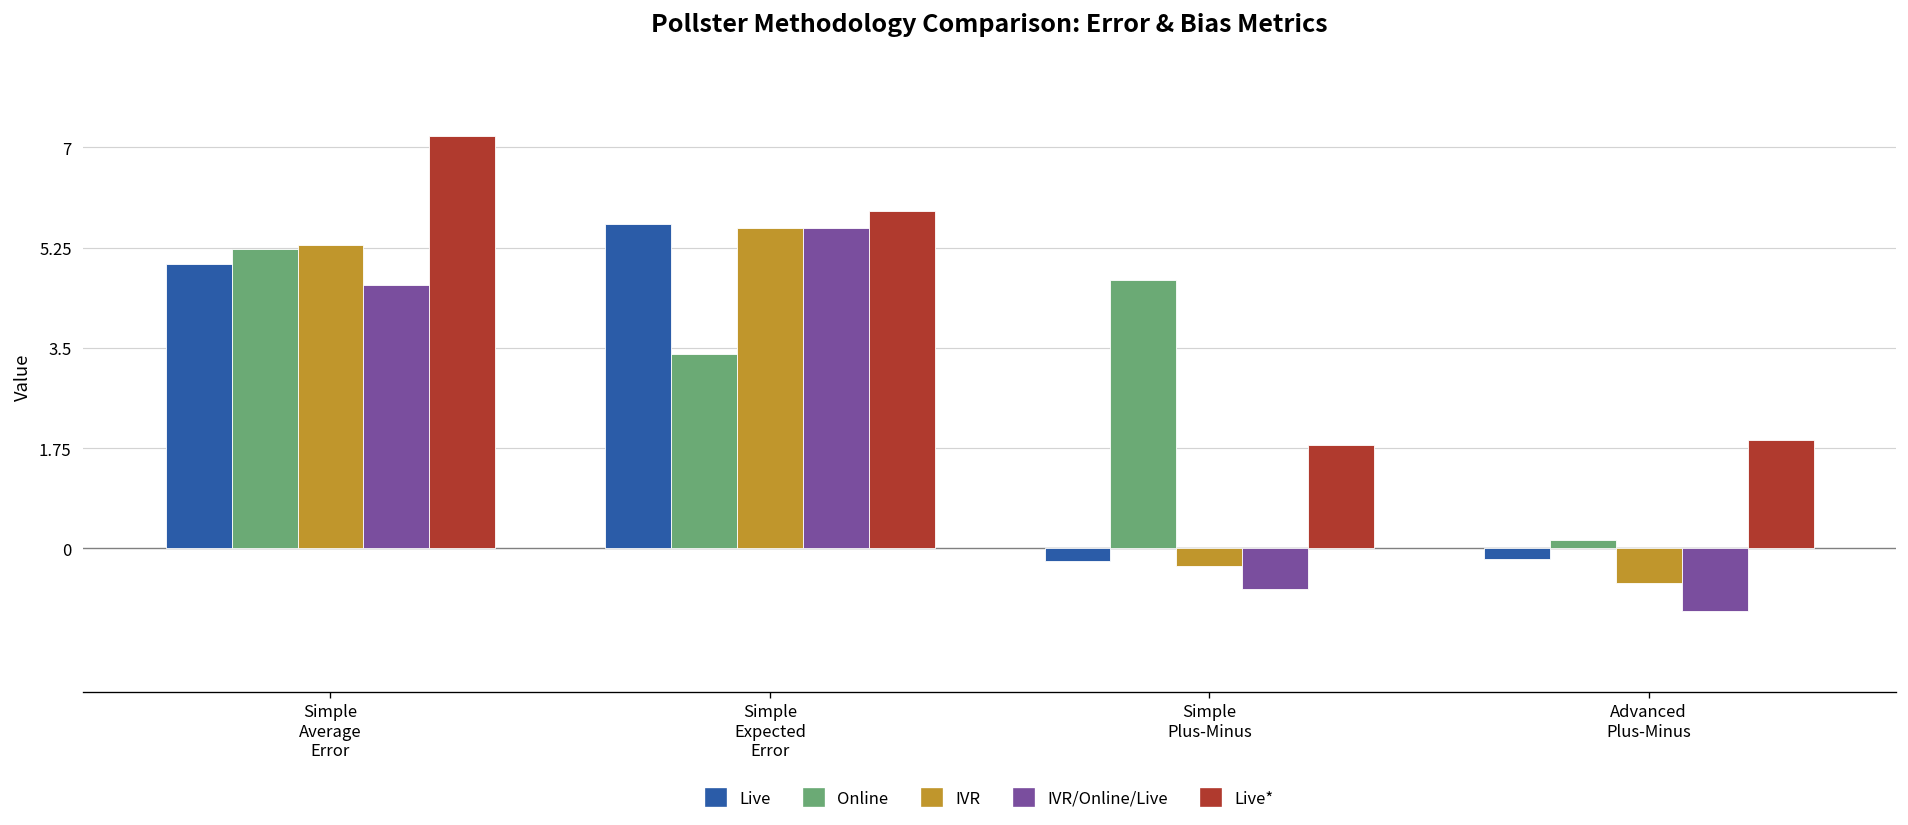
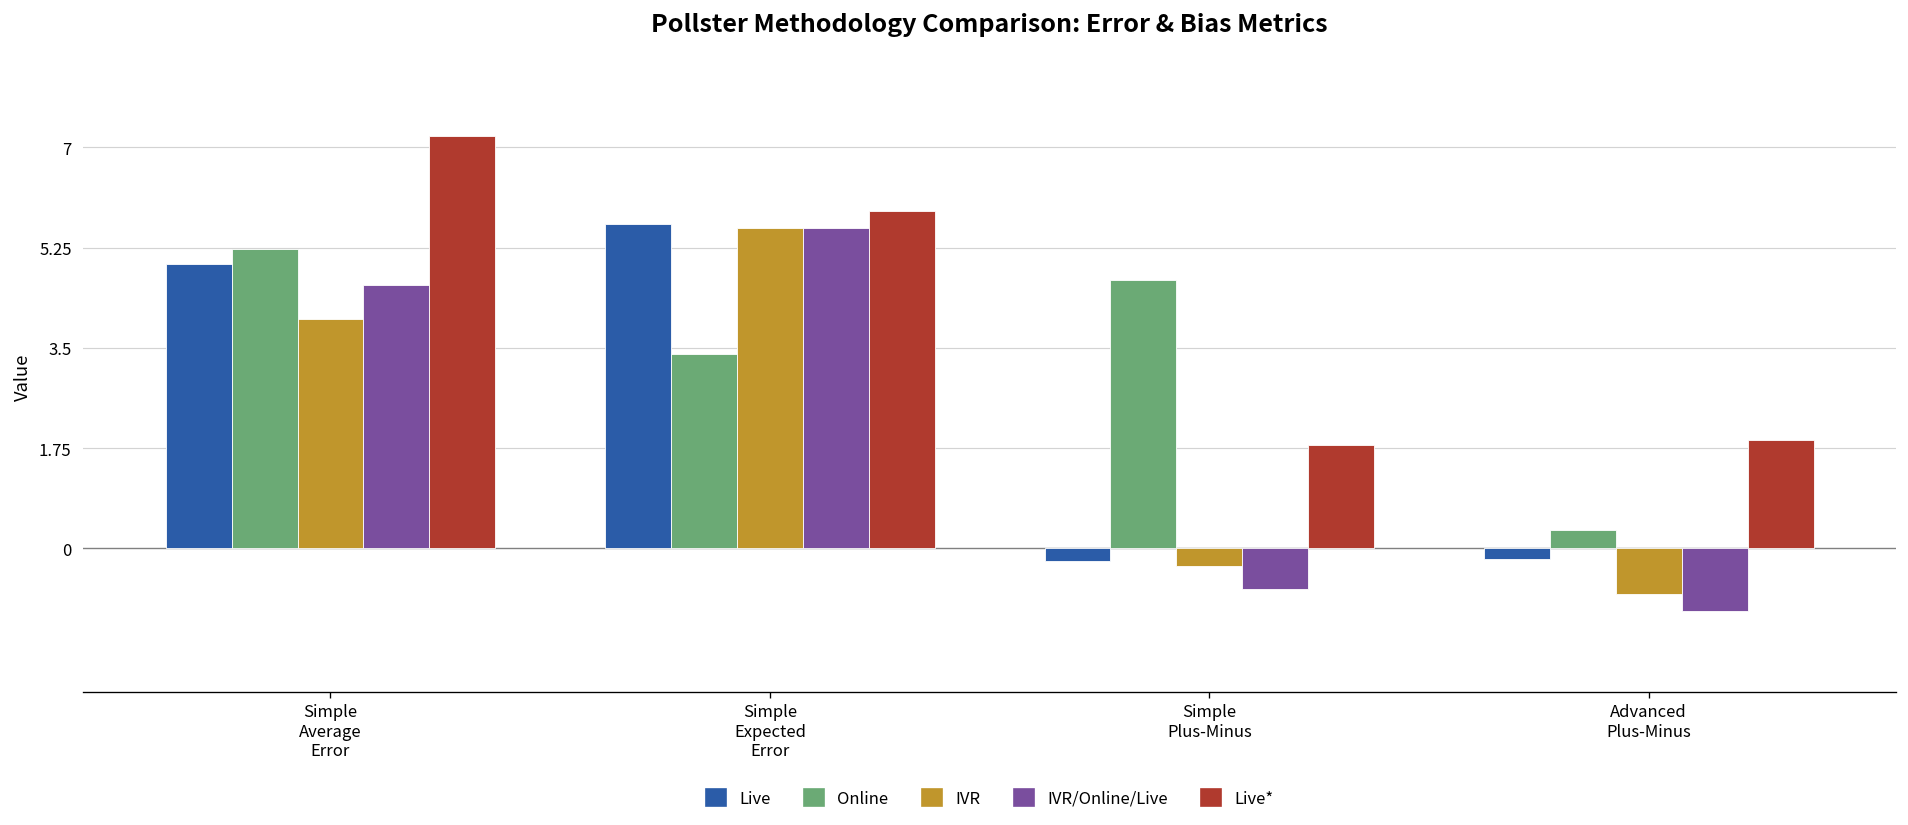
IVR, Simple Average Error: 5.3 -> 4.0
Online, Advanced Plus-Minus: 0.2 -> 0.3
IVR, Advanced Plus-Minus: -0.6 -> -0.8
